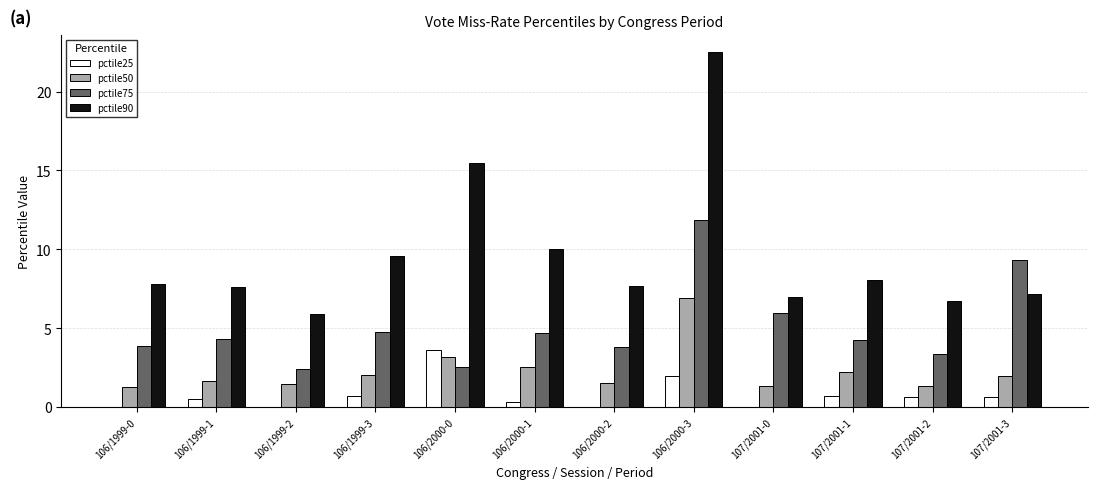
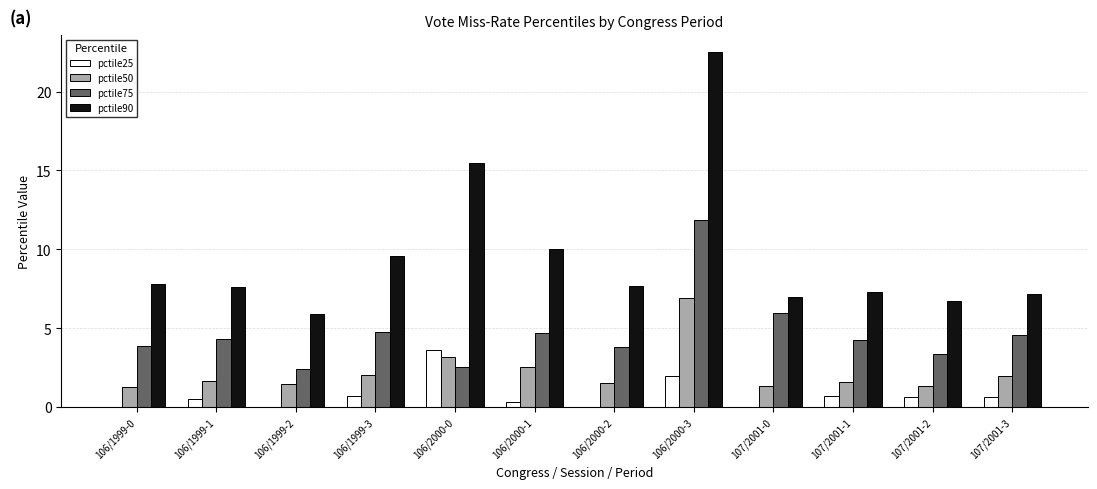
pctile50, 107/2001-1: 2.2 -> 1.6
pctile90, 107/2001-1: 8.1 -> 7.3
pctile75, 107/2001-3: 9.4 -> 4.6
